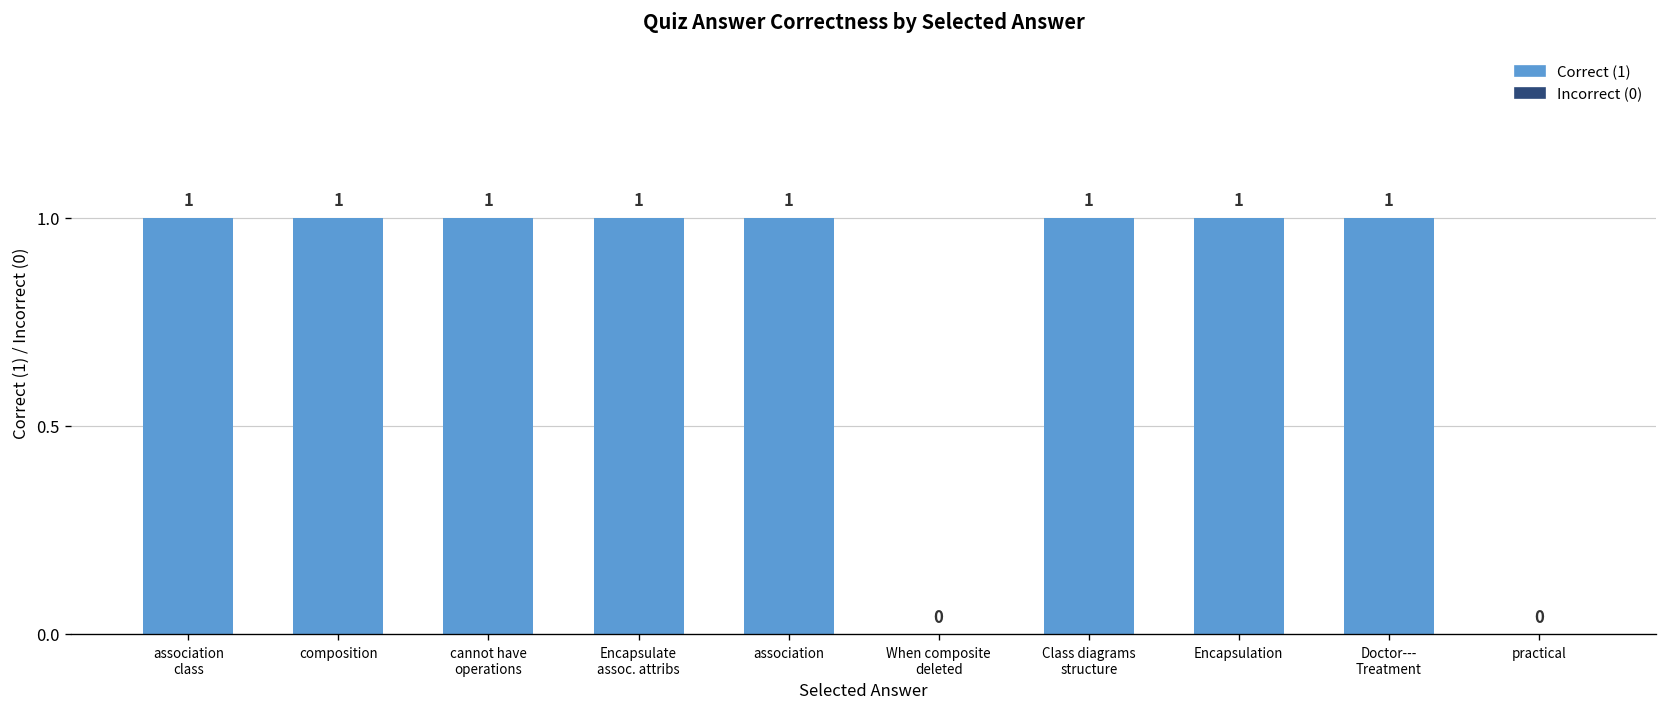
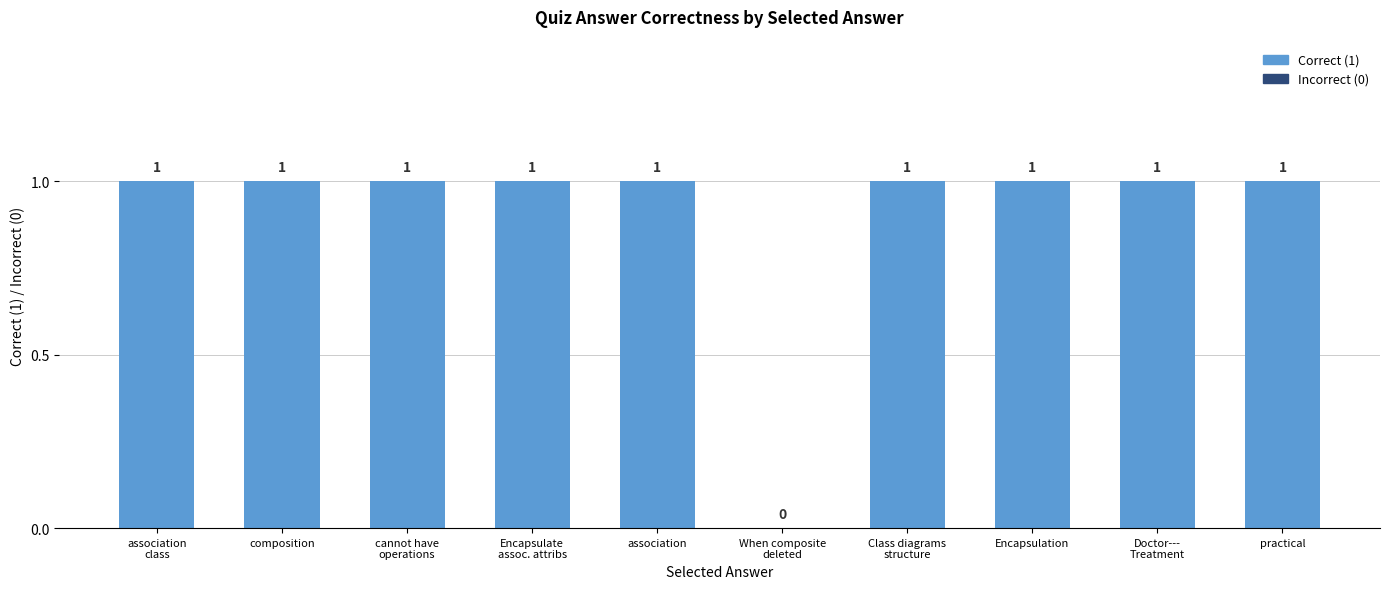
practical: 0 -> 1
